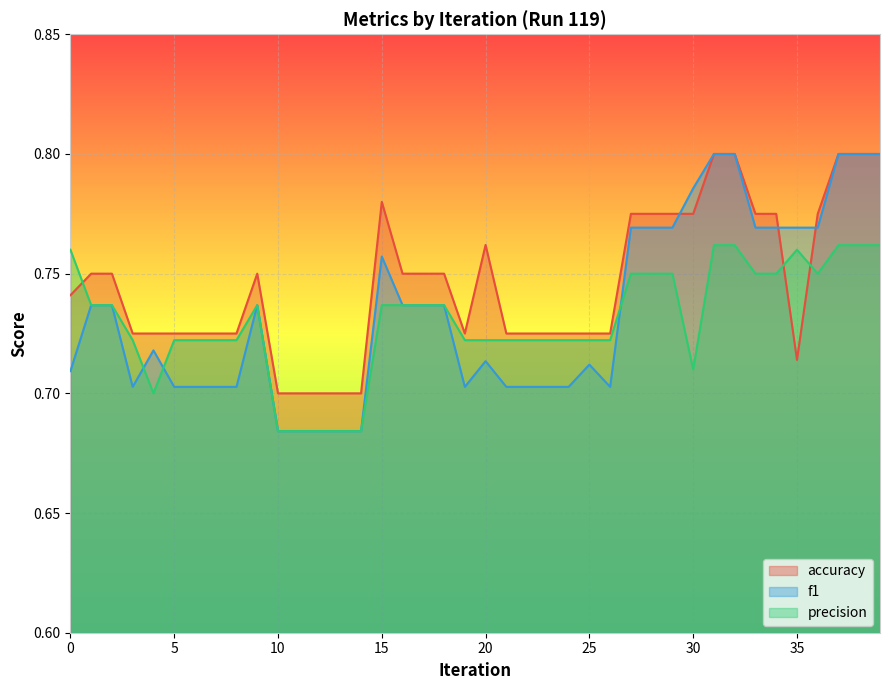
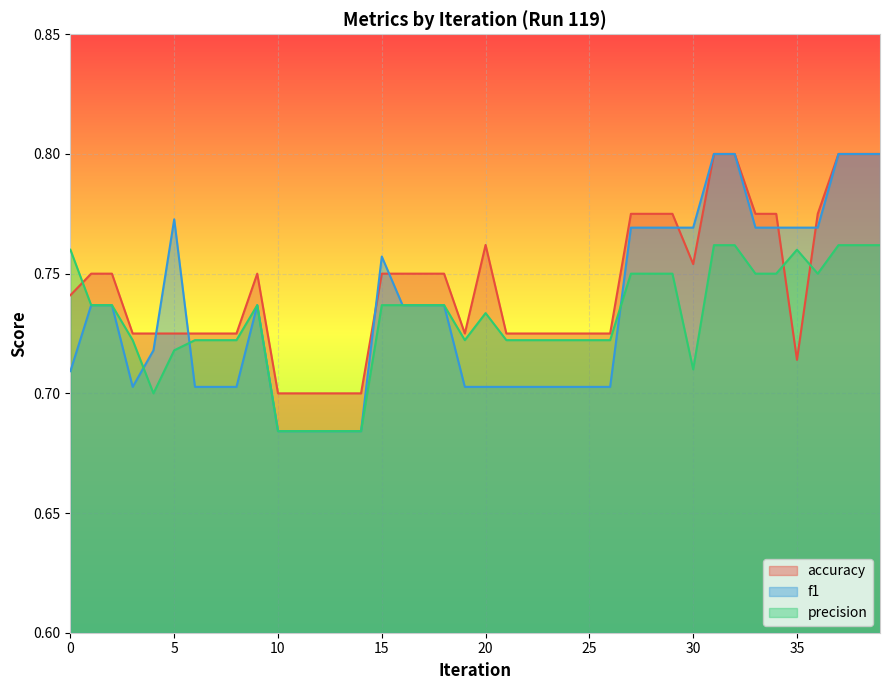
f1, 5: 0.703 -> 0.773
precision, 5: 0.722 -> 0.718
accuracy, 15: 0.78 -> 0.75
f1, 20: 0.713 -> 0.703
precision, 20: 0.722 -> 0.734
f1, 25: 0.712 -> 0.703
accuracy, 30: 0.775 -> 0.754
f1, 30: 0.786 -> 0.769
